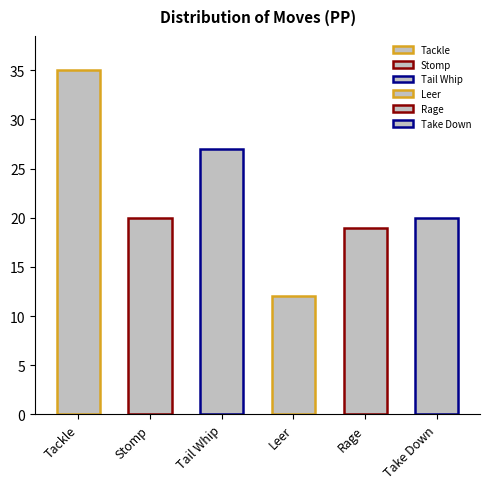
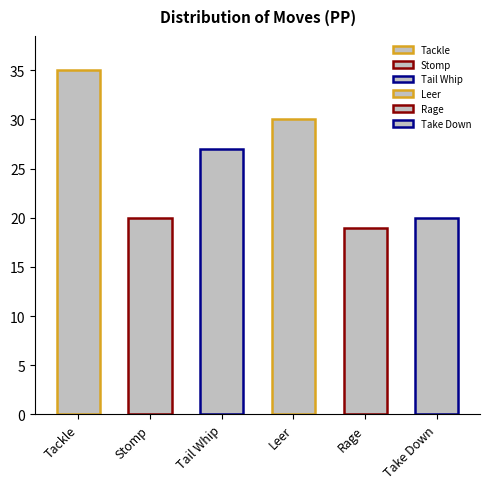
Leer: 12 -> 30
